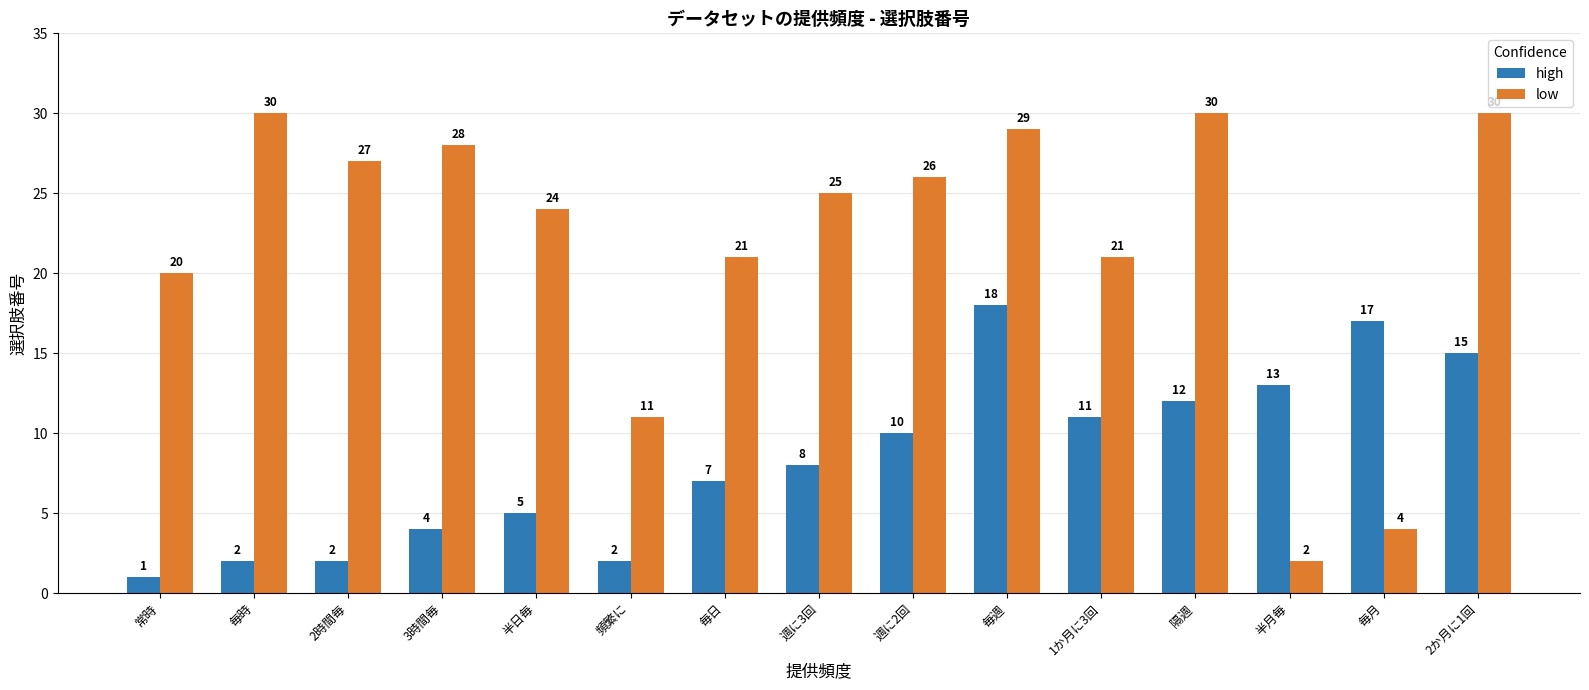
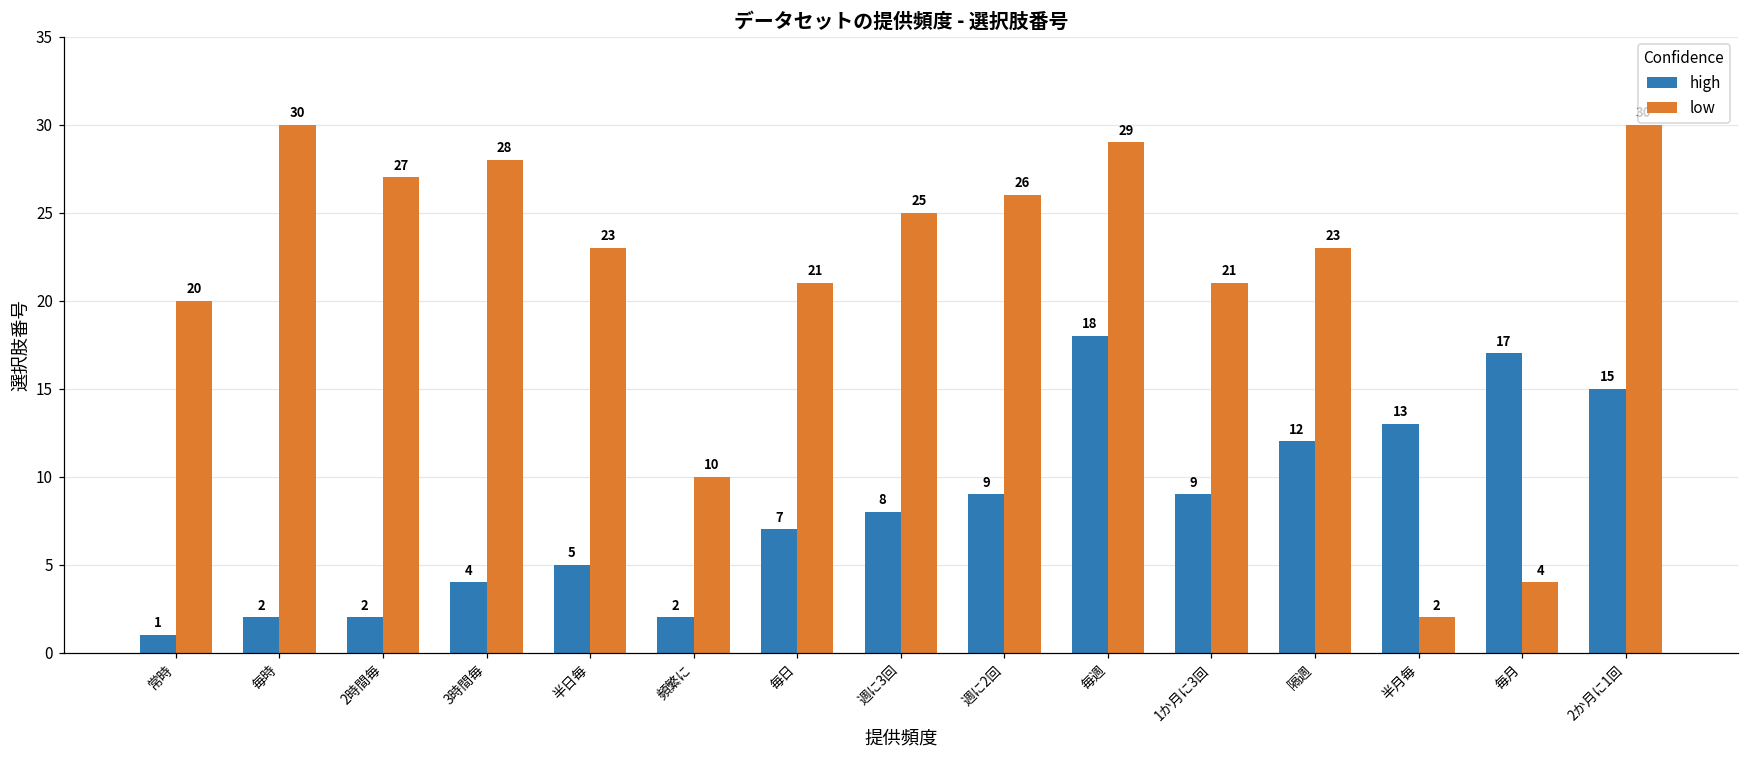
low, 半日毎: 24 -> 23
low, 頻繁に: 11 -> 10
high, 週に2回: 10 -> 9
high, 1か月に3回: 11 -> 9
low, 隔週: 30 -> 23
